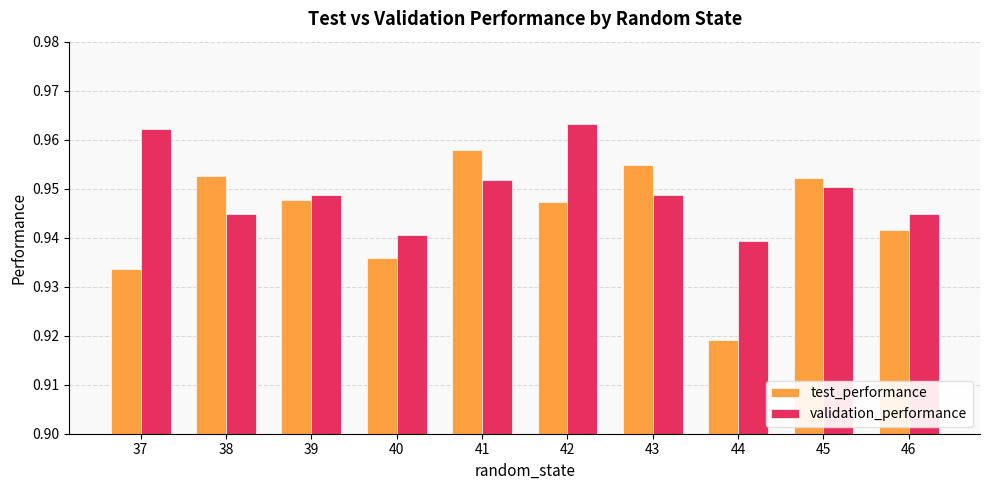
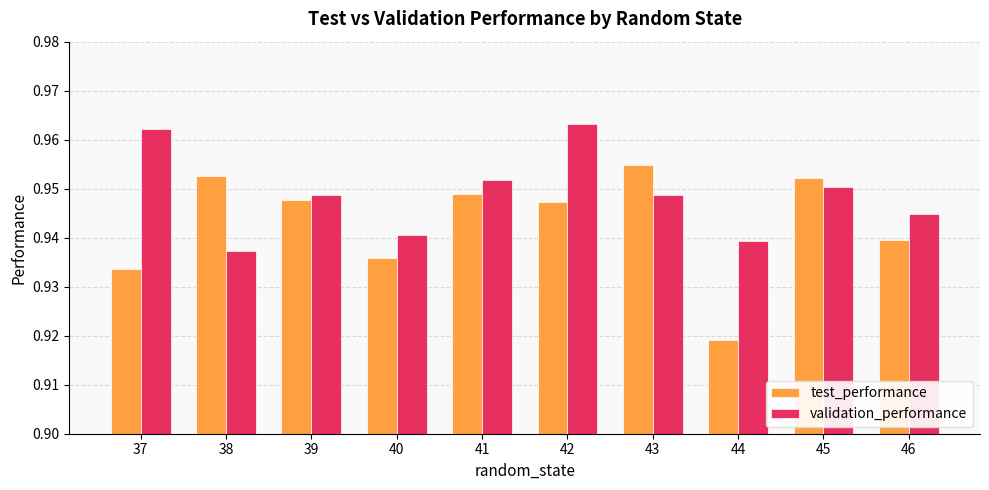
validation_performance, 38: 0.945 -> 0.937
test_performance, 41: 0.958 -> 0.949
test_performance, 46: 0.942 -> 0.939
